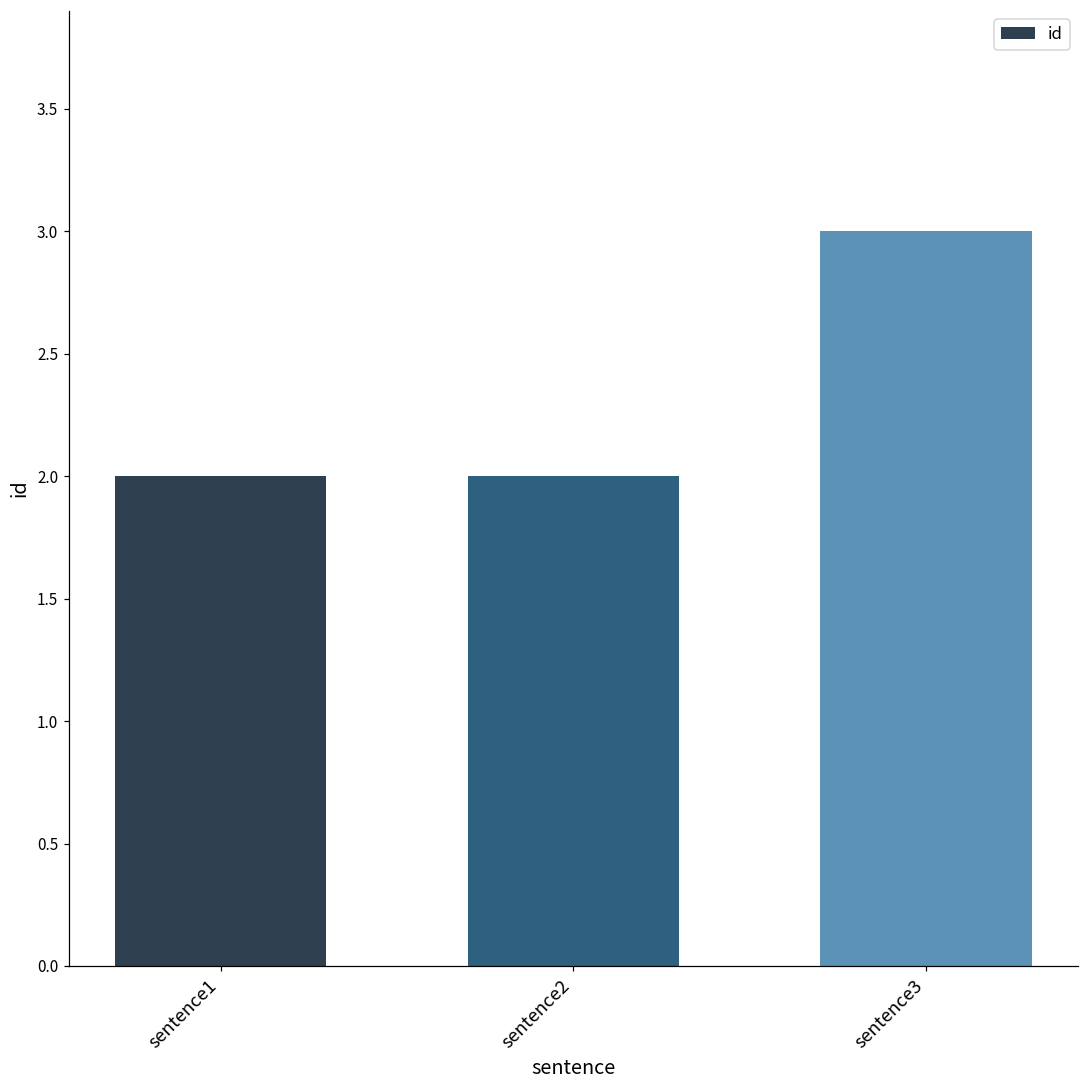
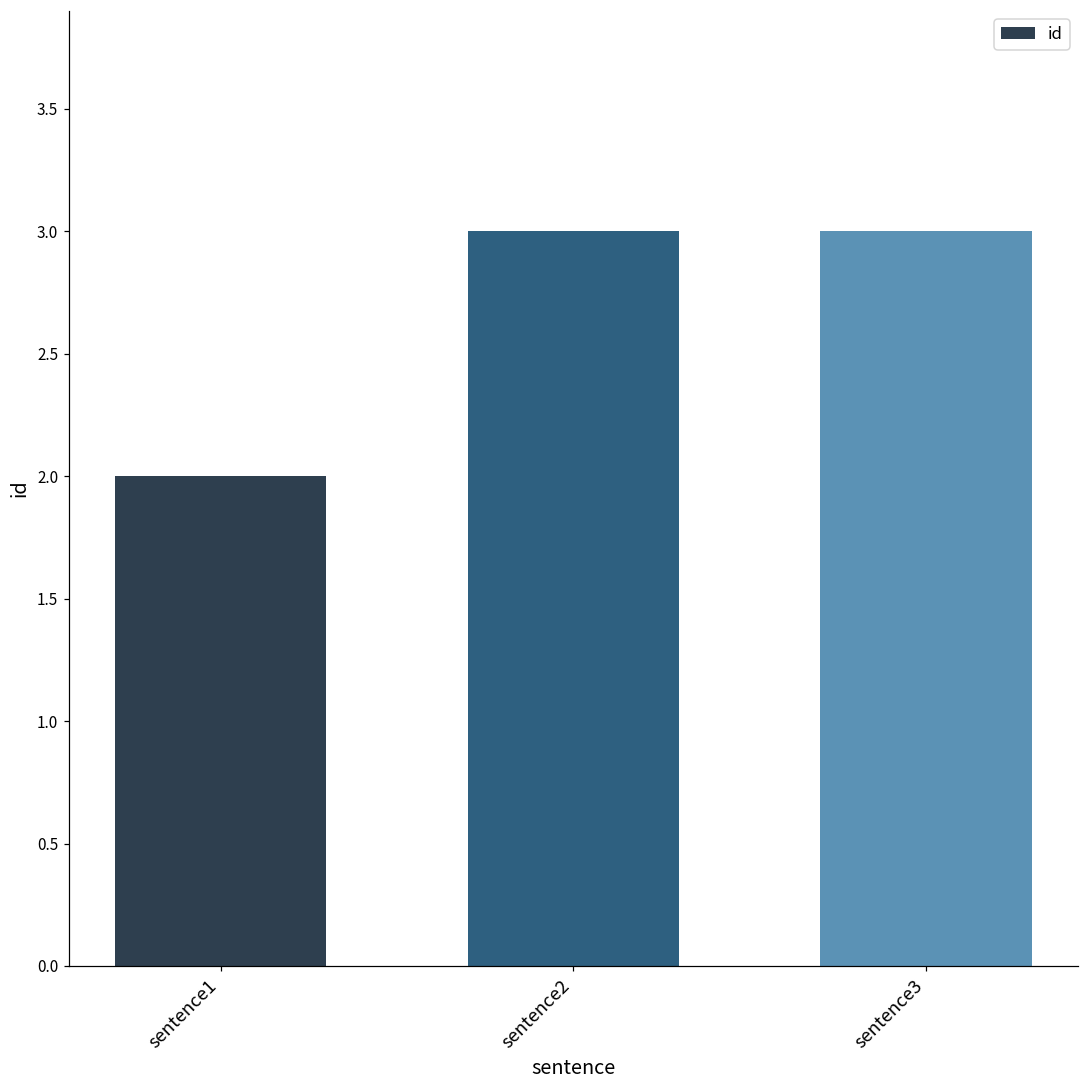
sentence2: 2 -> 3
